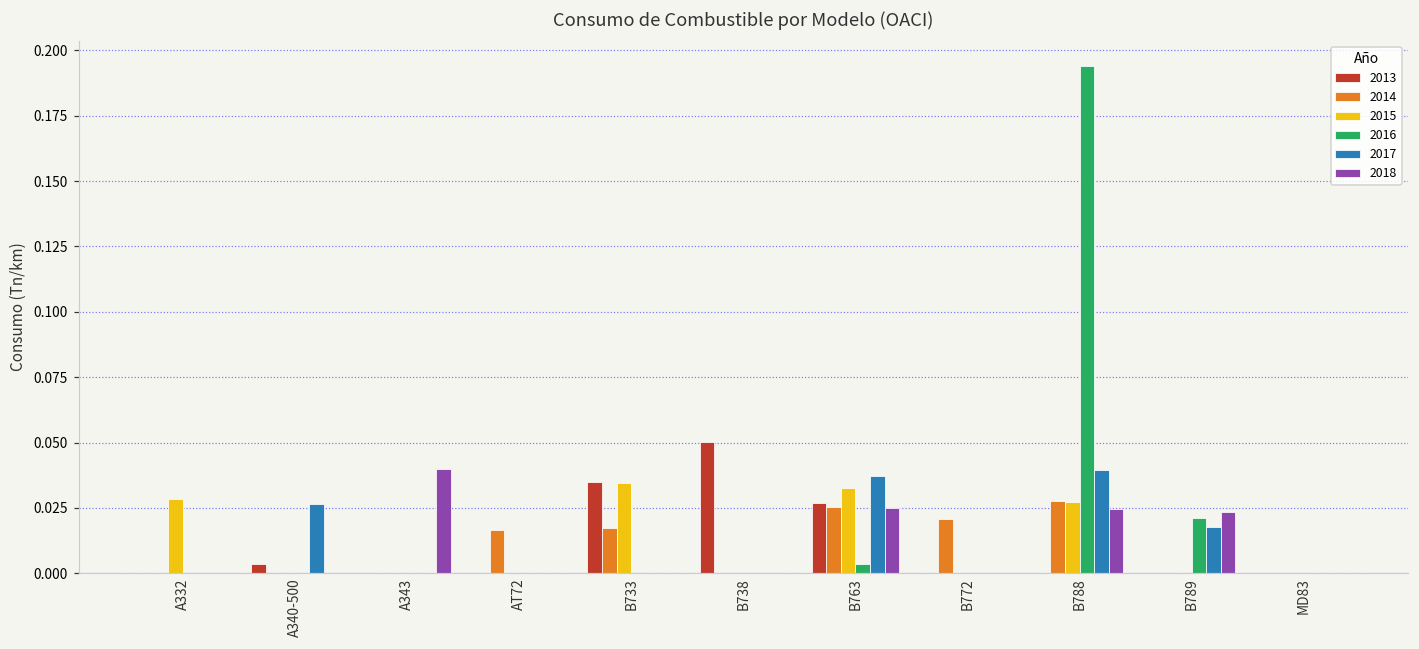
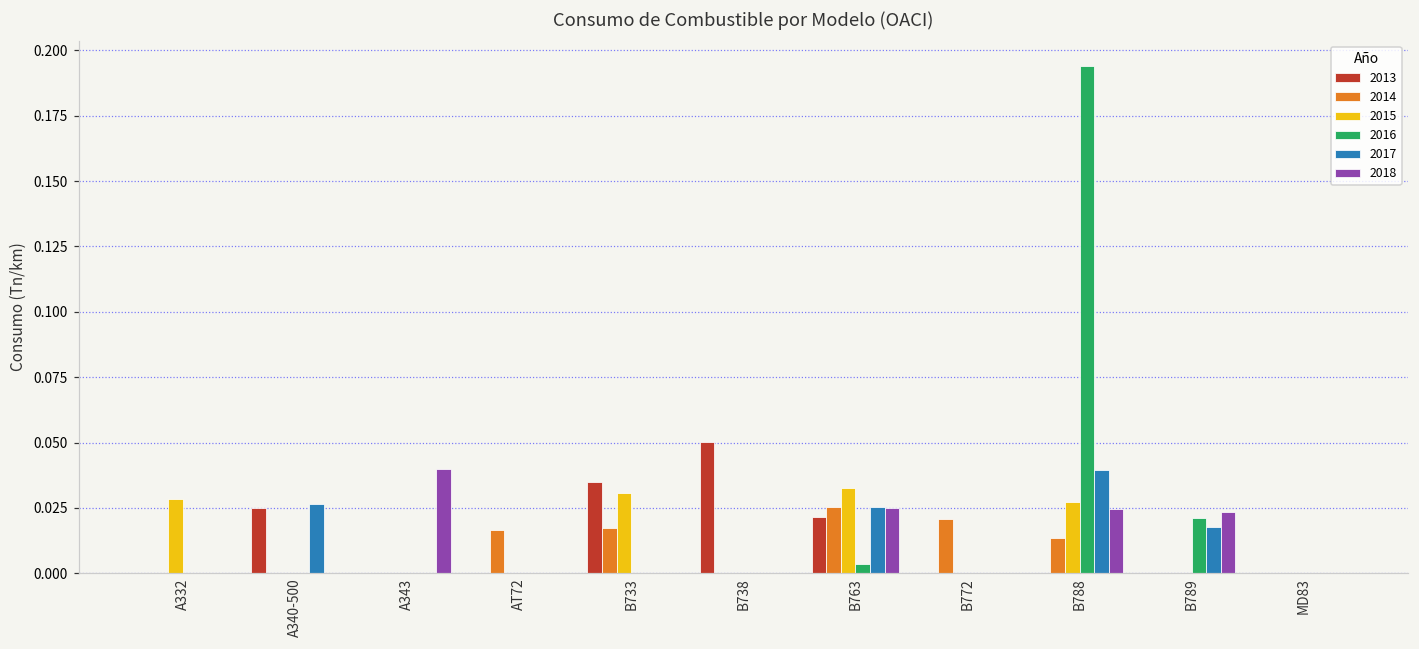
2013, A340-500: 0.003 -> 0.025
2015, B733: 0.034 -> 0.031
2013, B763: 0.027 -> 0.021
2017, B763: 0.037 -> 0.026
2014, B788: 0.028 -> 0.013
